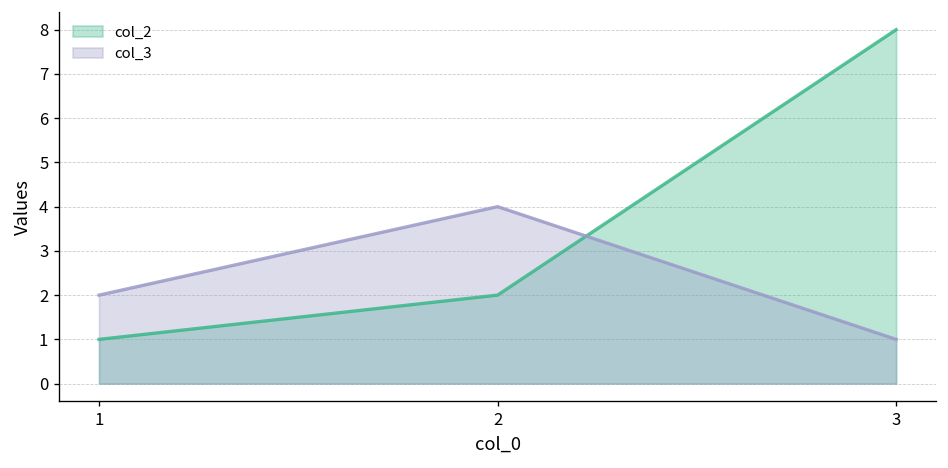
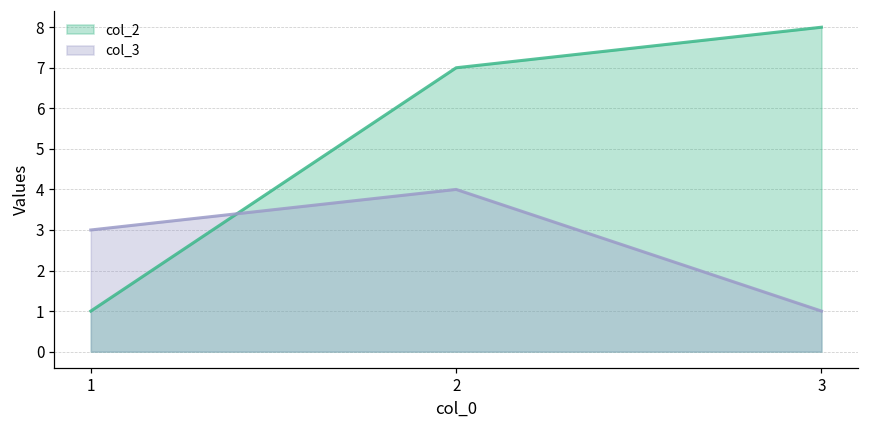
col_3, 1: 2 -> 3
col_2, 2: 2 -> 7
